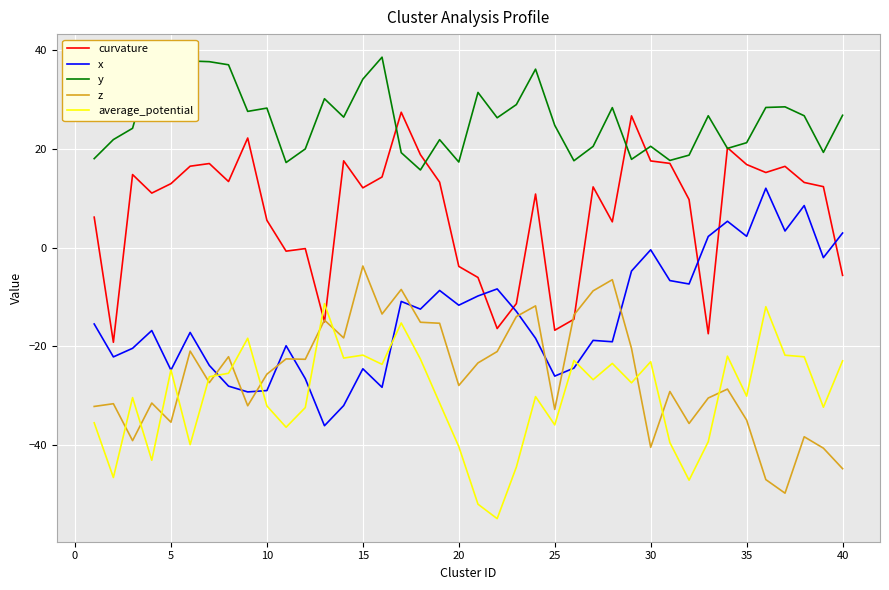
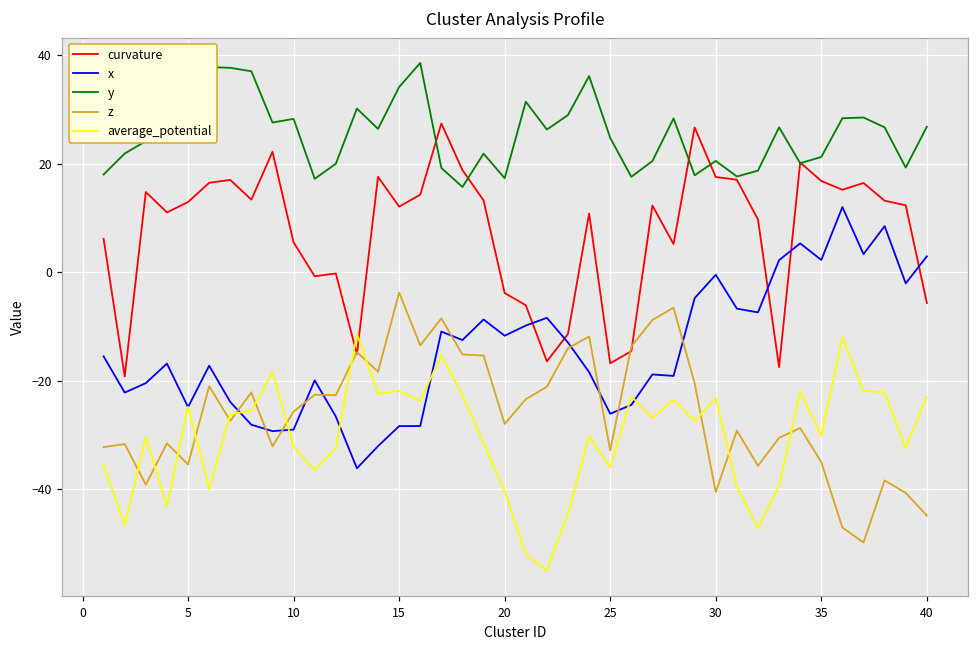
x, 15: -25 -> -28
